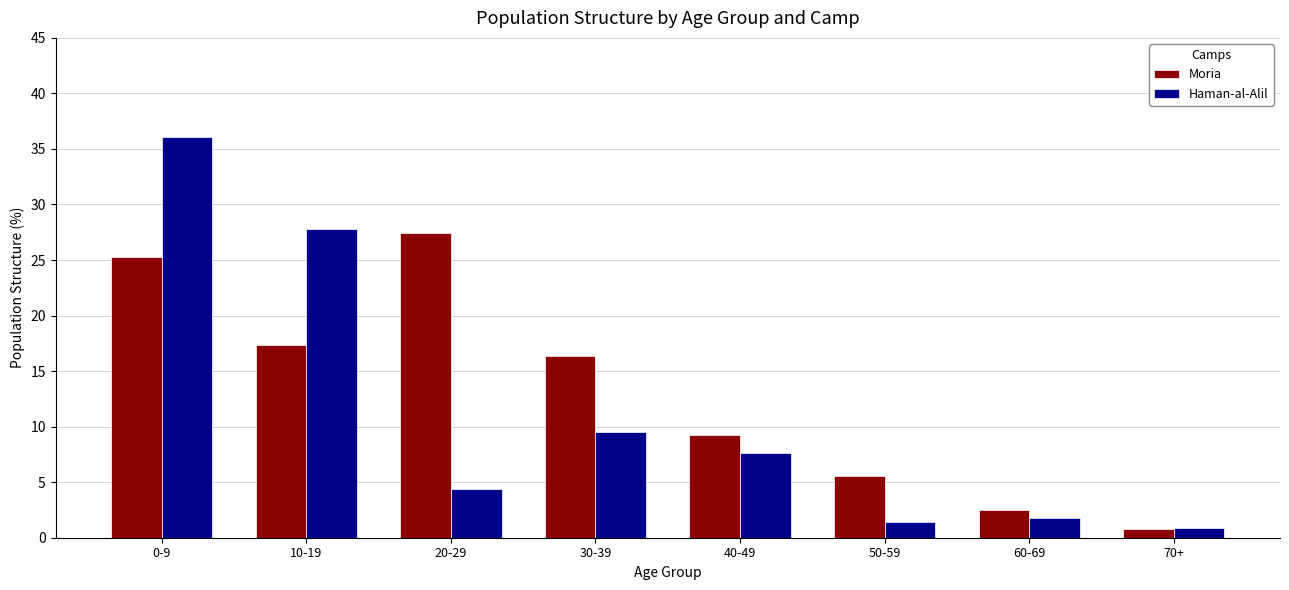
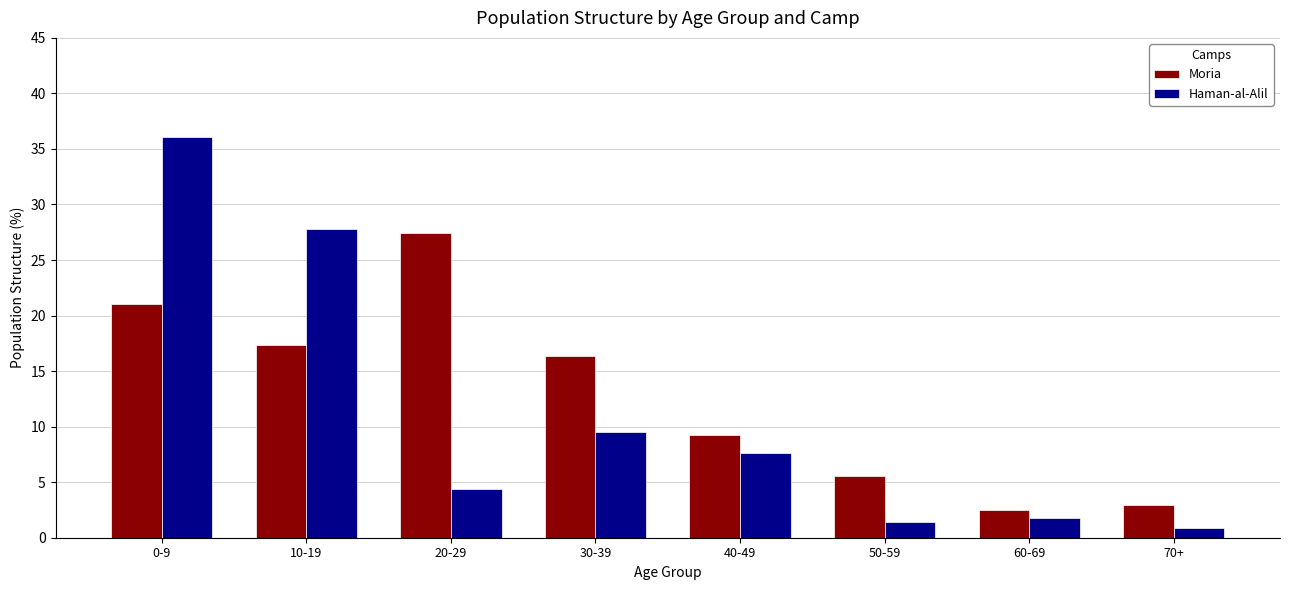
Moria, 0-9: 25.2 -> 21.1
Moria, 70+: 0.8 -> 3.0
